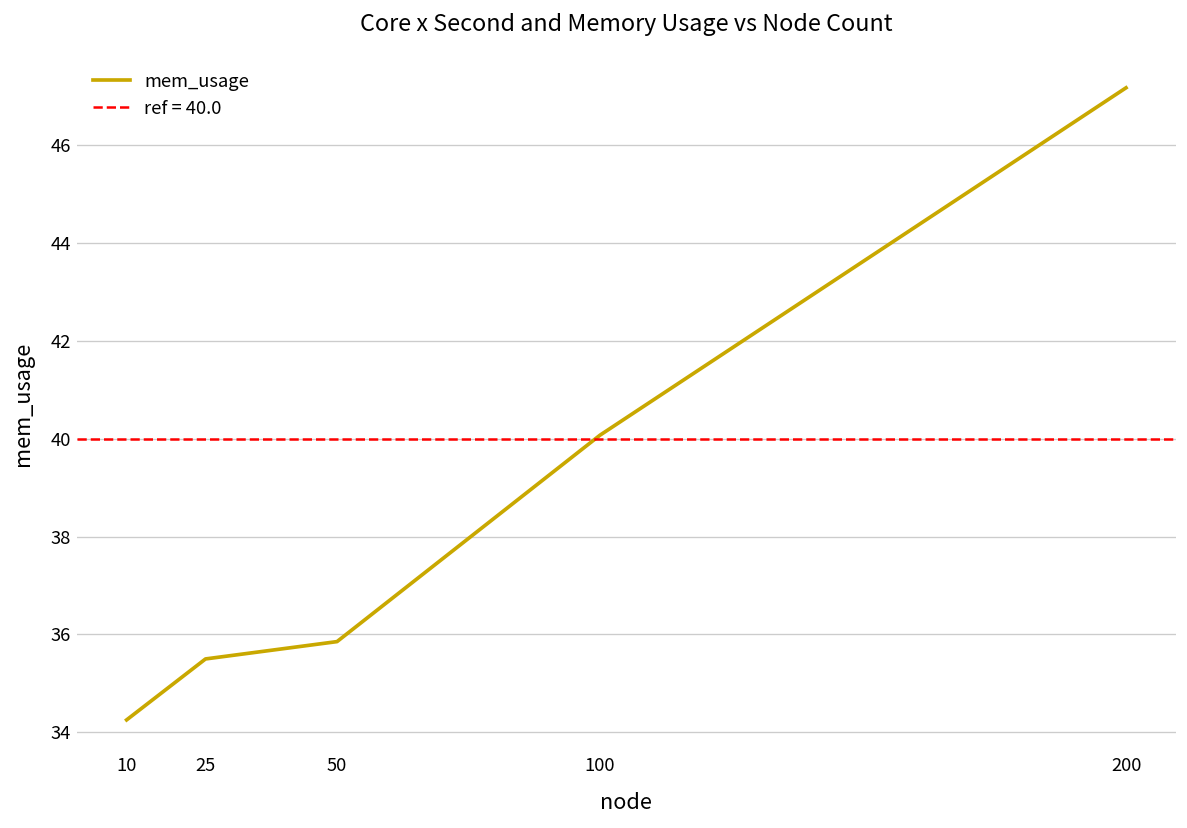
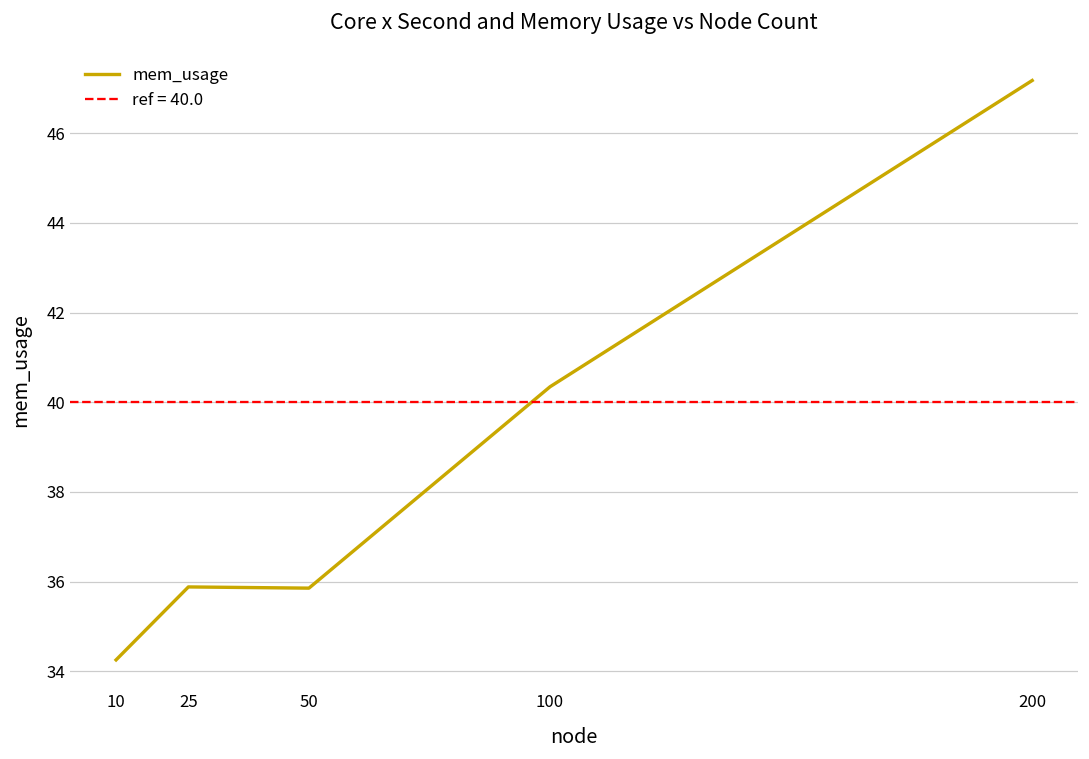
25: 35.5 -> 35.9
100: 40.1 -> 40.3
